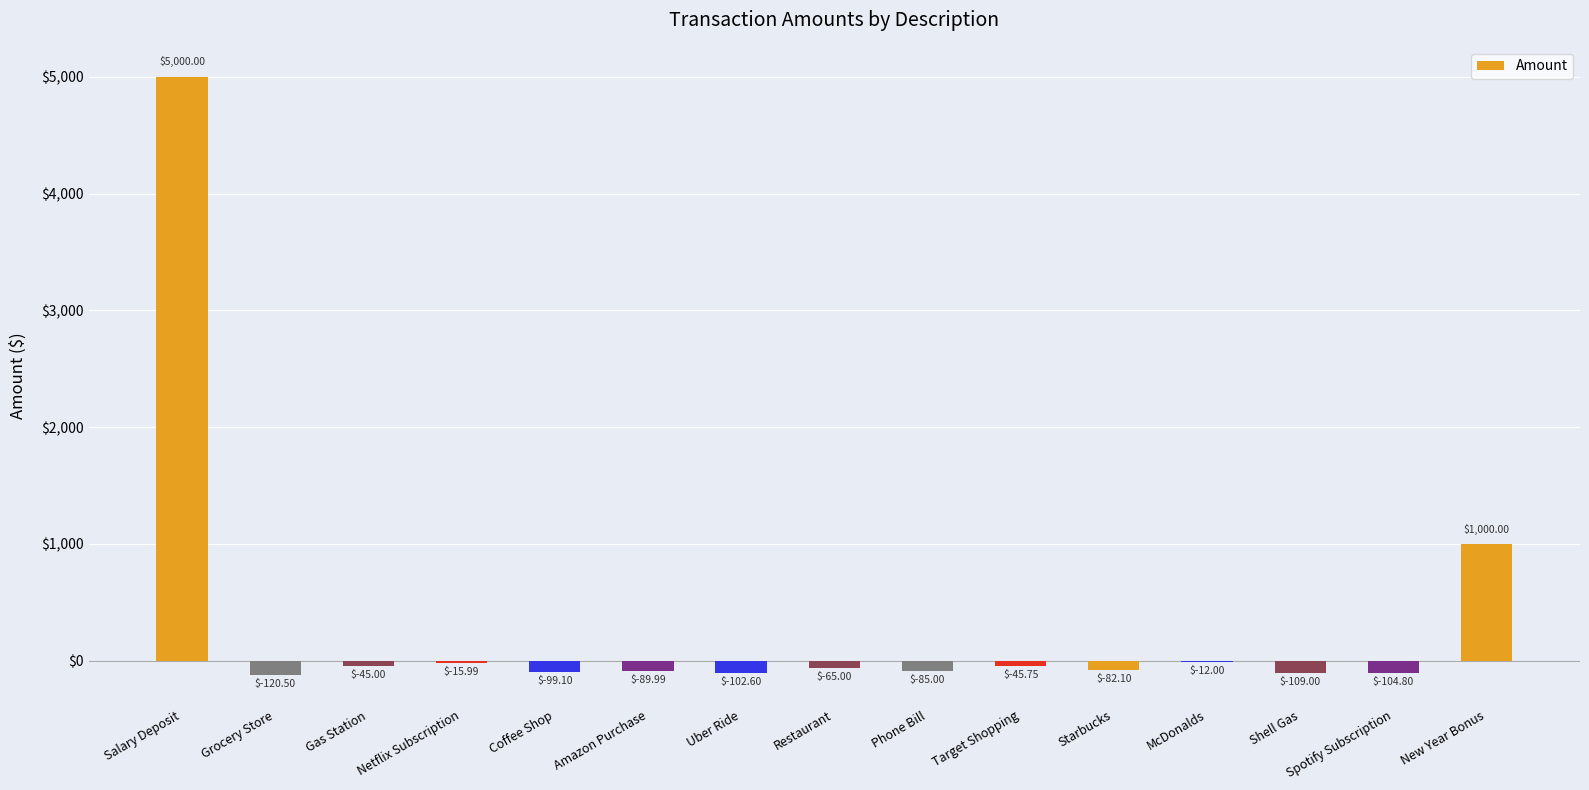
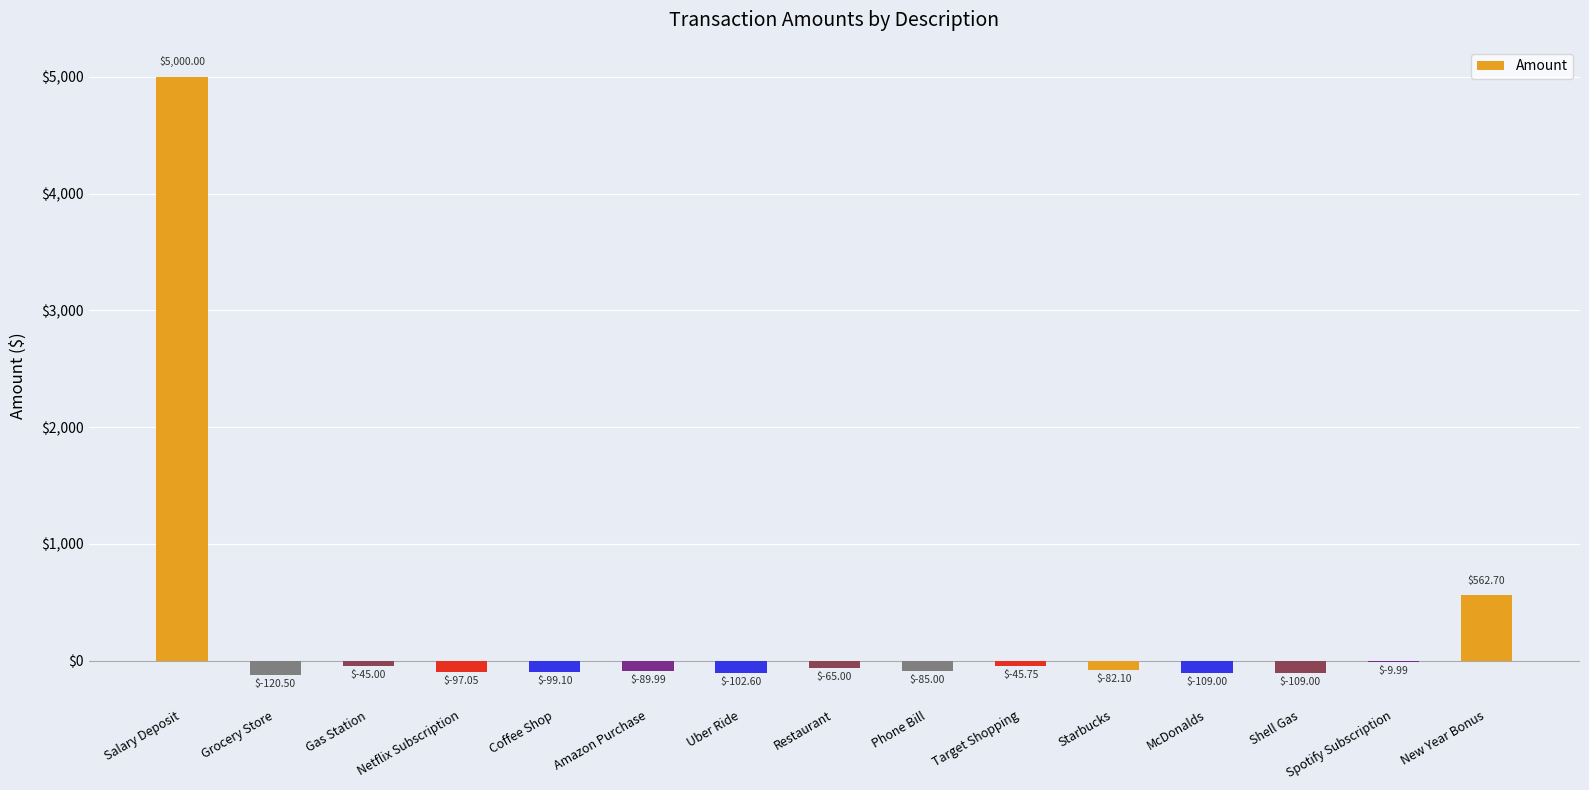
Netflix Subscription: $-15.99 -> $-97.05
McDonalds: $-12.00 -> $-109.00
Spotify Subscription: $-104.80 -> $-9.99
New Year Bonus: $1,000.00 -> $562.70
